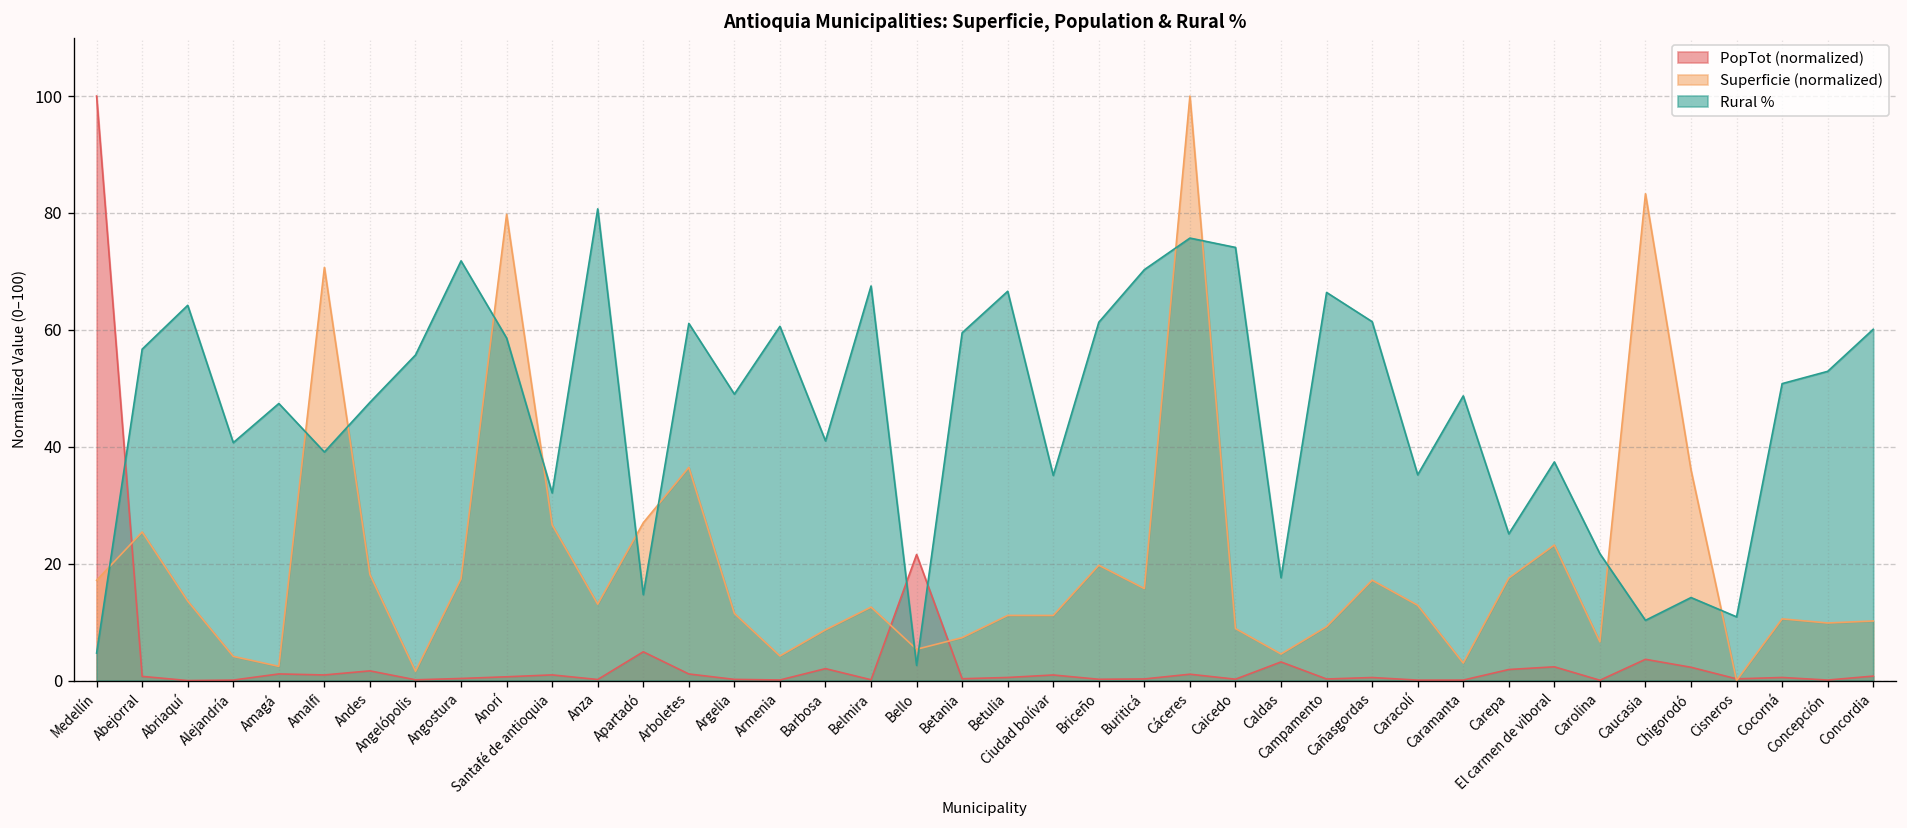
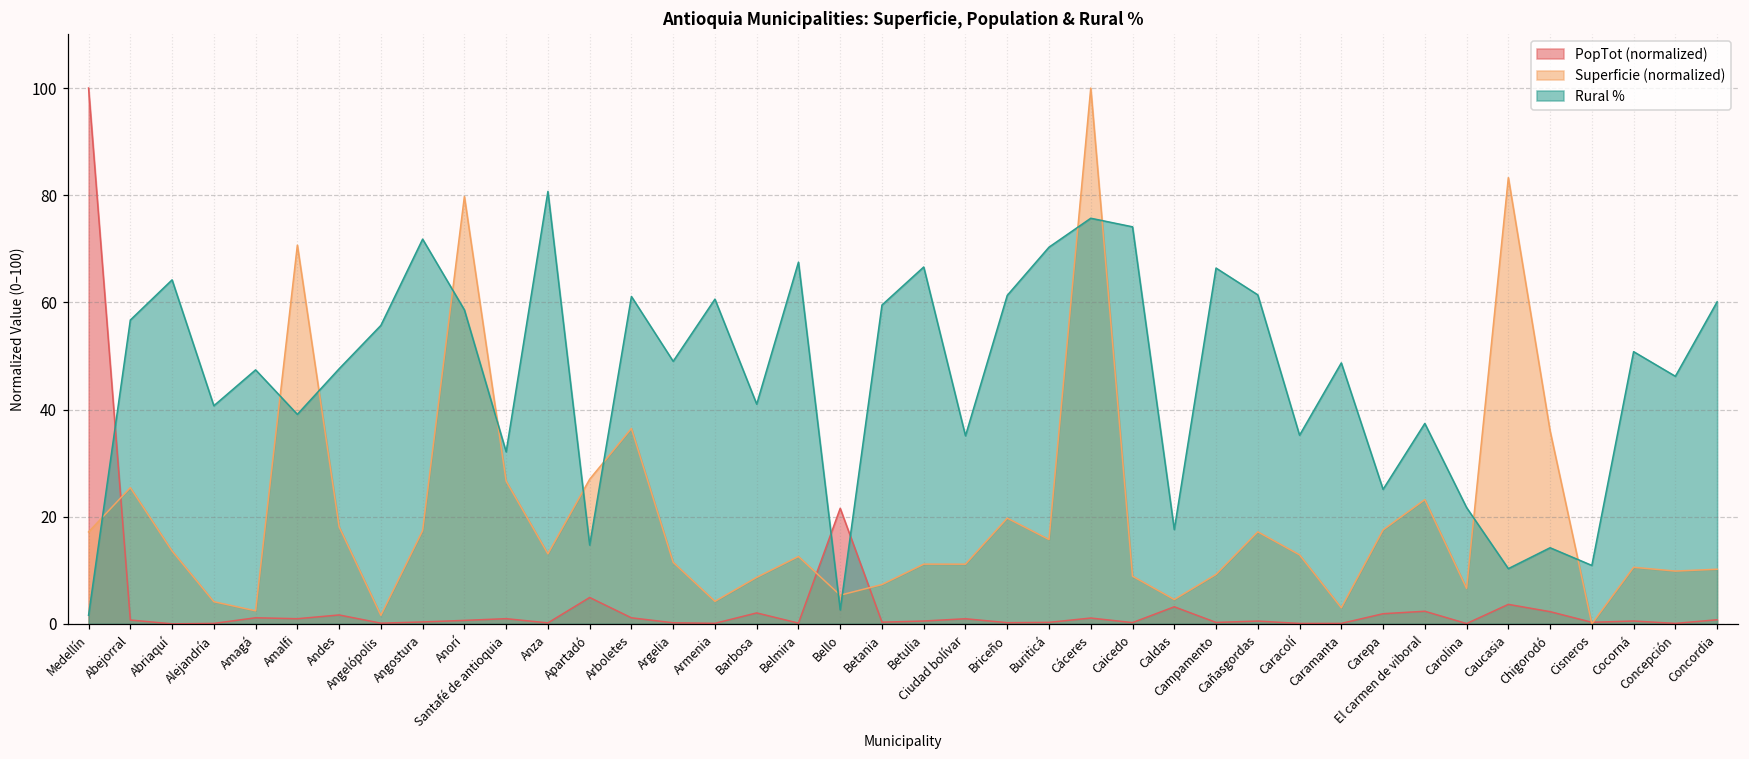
Rural %, Medellín: 5 -> 2
Rural %, Concepción: 53 -> 46
